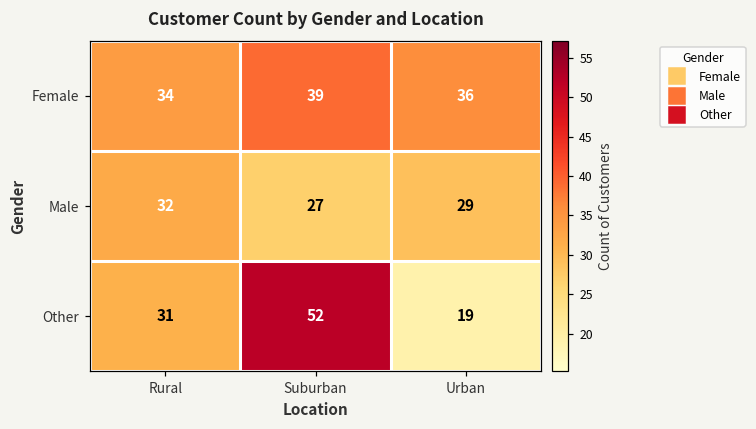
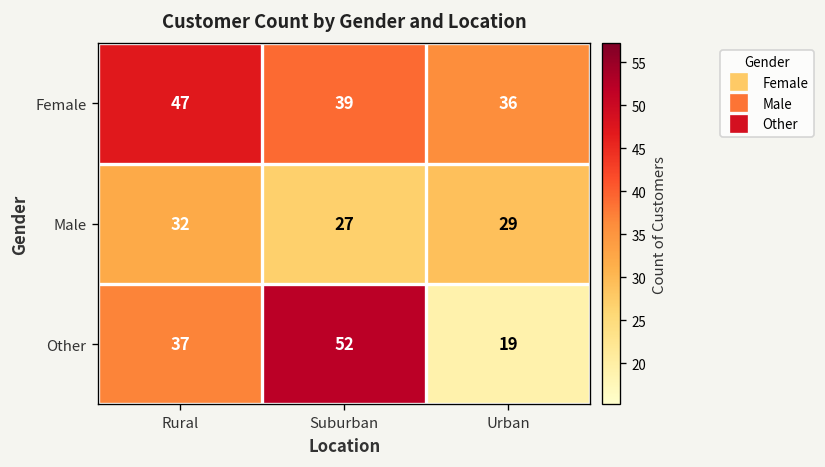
Female, Rural: 34 -> 47
Other, Rural: 31 -> 37
